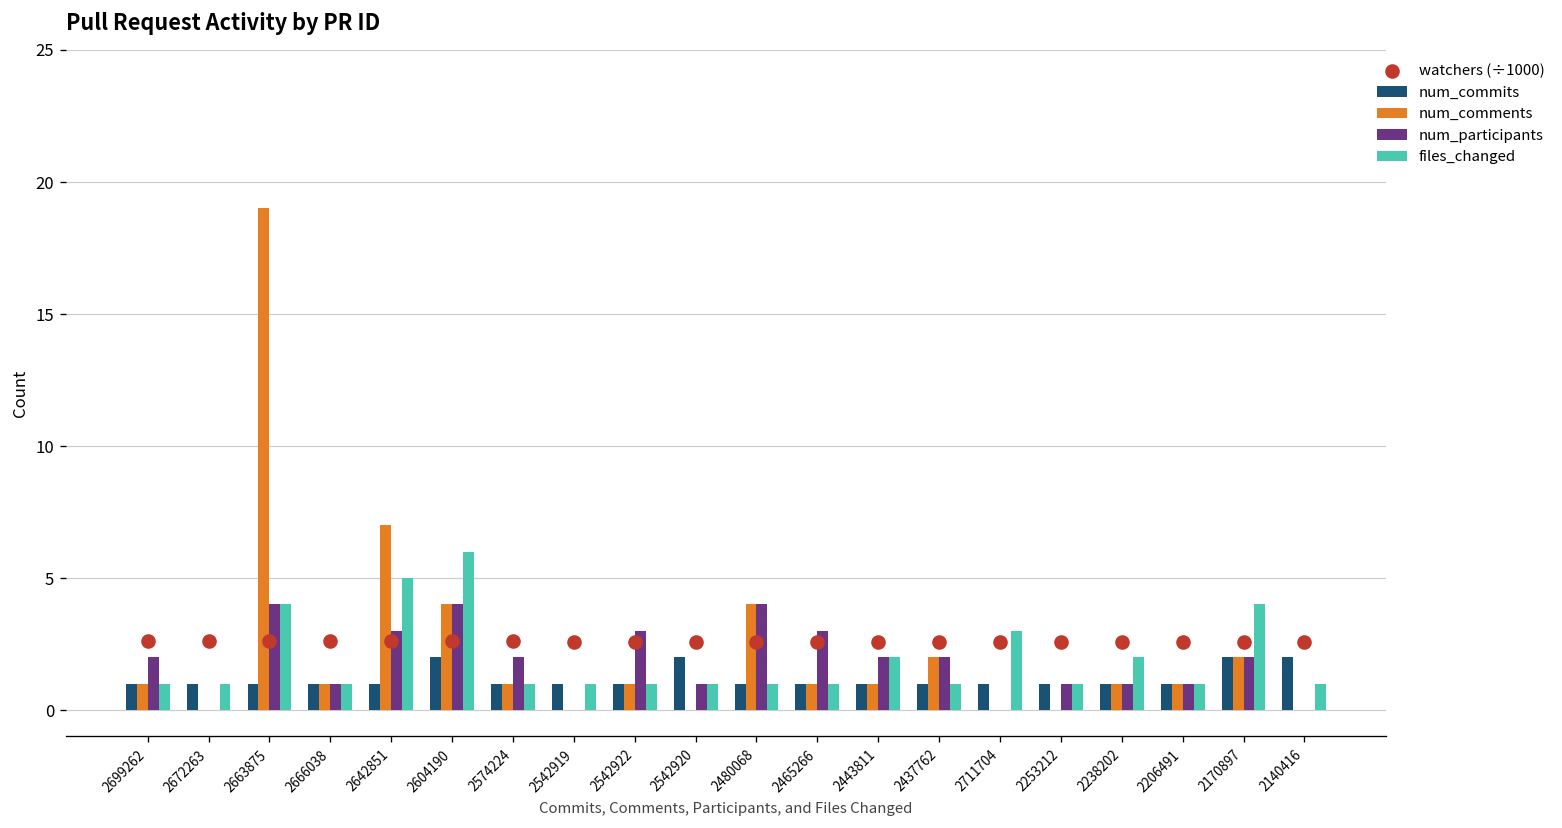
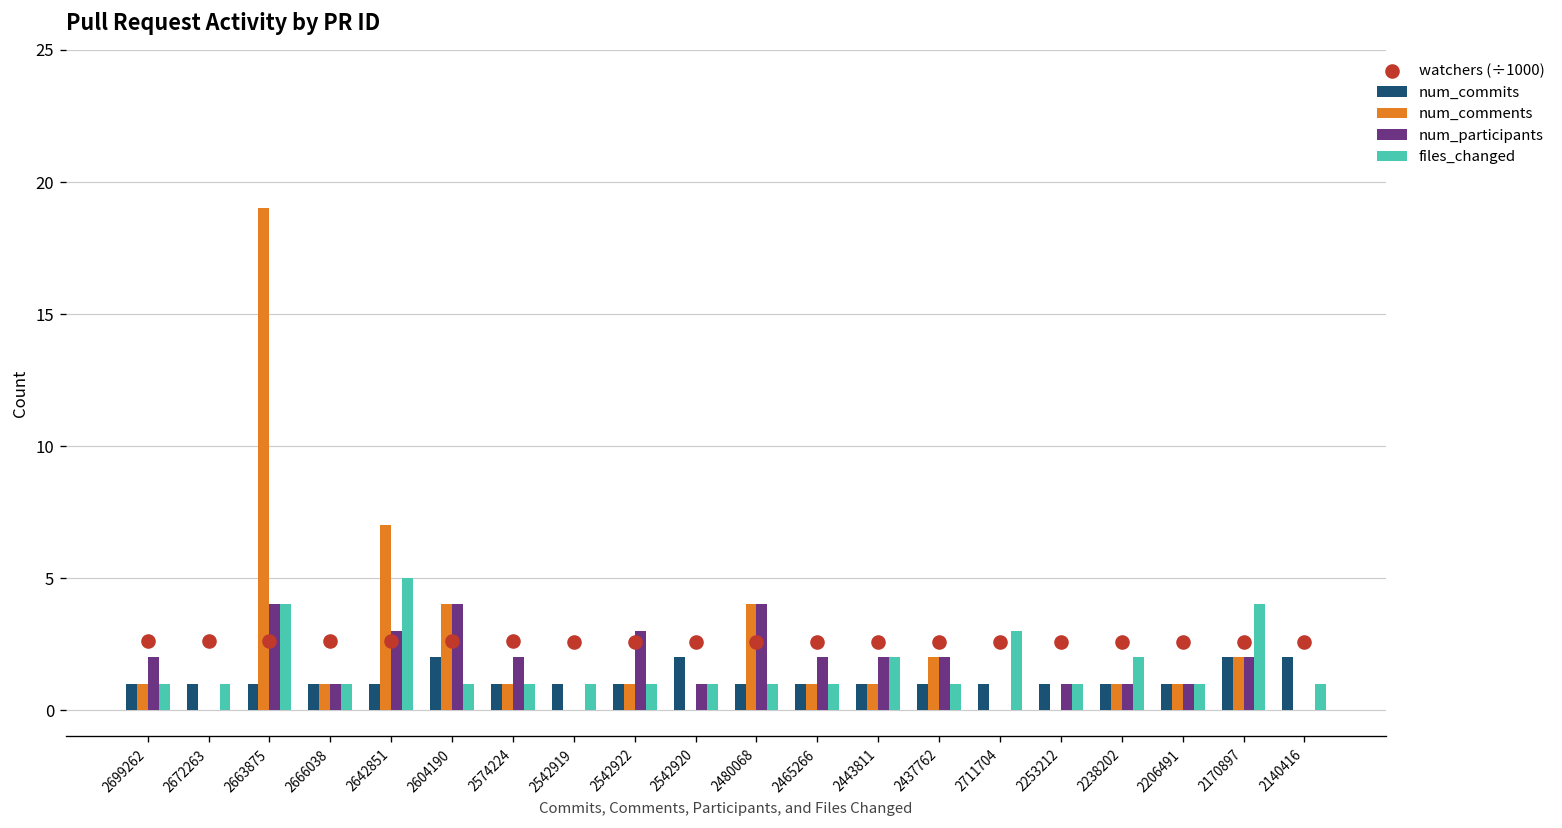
files_changed, 2604190: 6 -> 1
num_participants, 2465266: 3 -> 2
